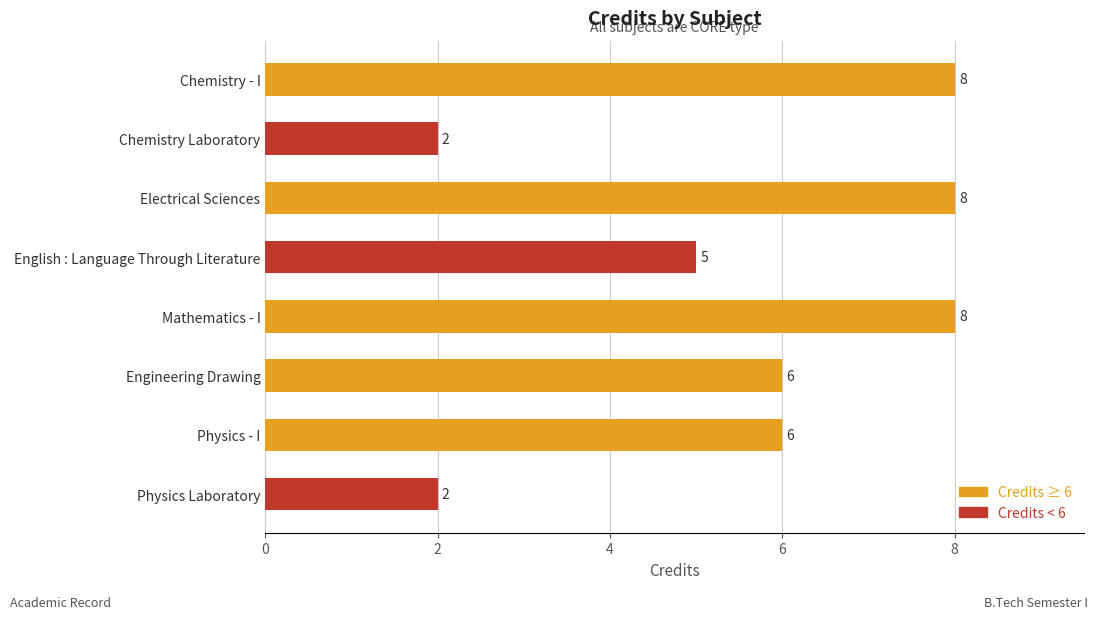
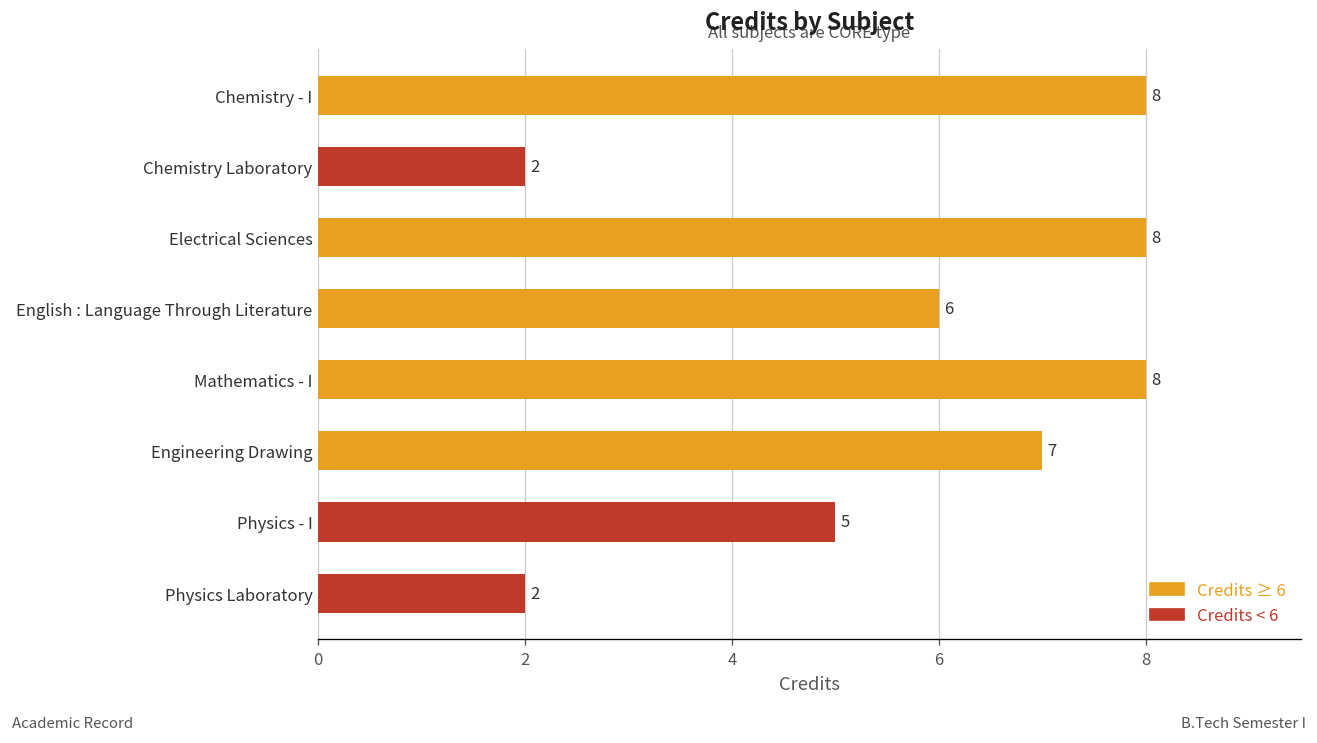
English : Language Through Literature: 5 -> 6
Engineering Drawing: 6 -> 7
Physics - I: 6 -> 5
